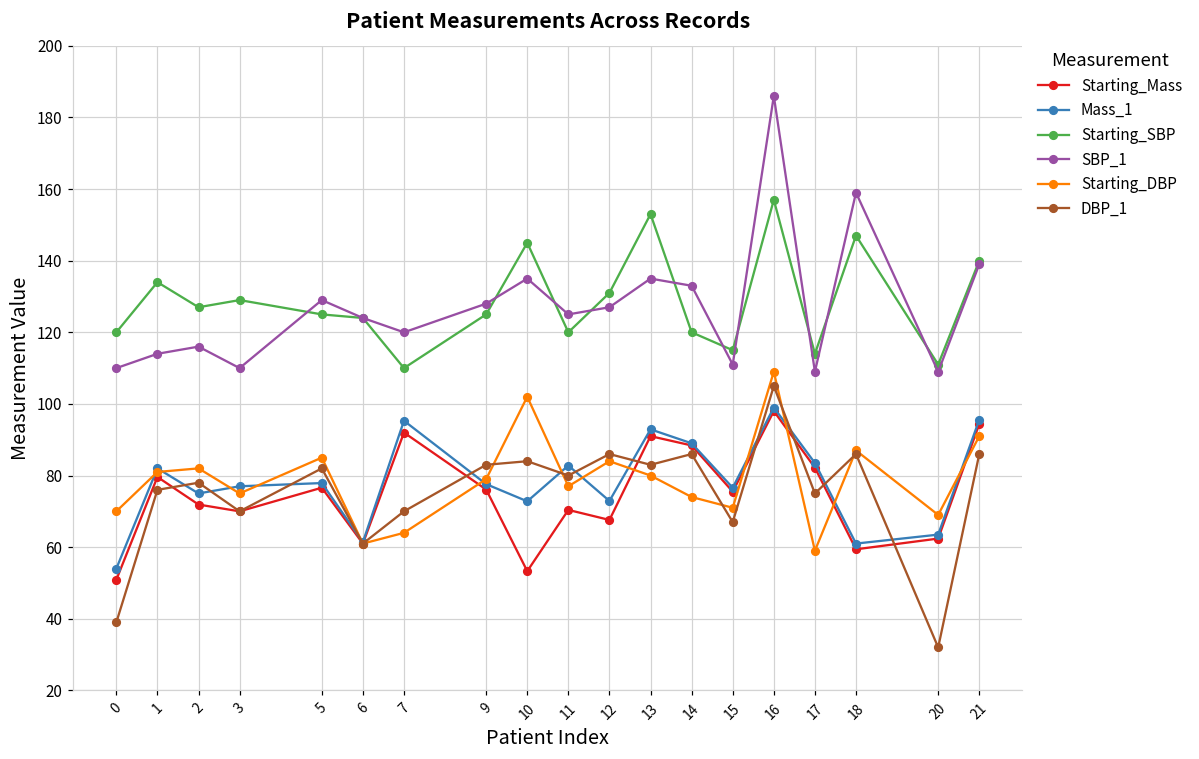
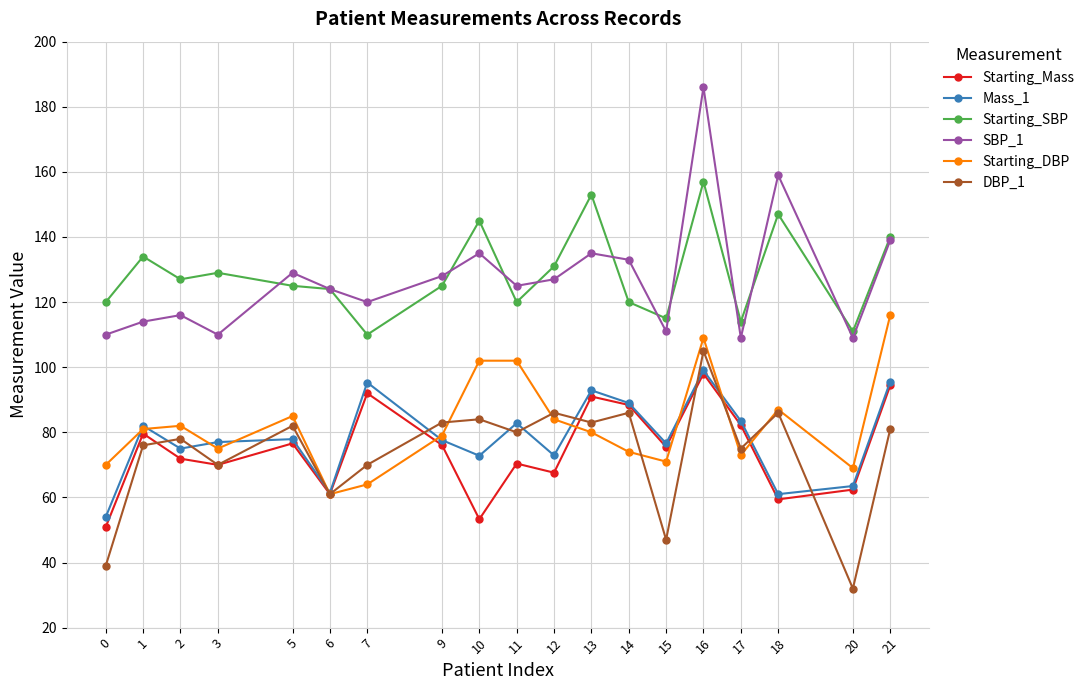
Starting_DBP, 11: 77 -> 102
DBP_1, 15: 67 -> 47
Starting_DBP, 17: 59 -> 73
Starting_DBP, 21: 91 -> 116
DBP_1, 21: 86 -> 81
